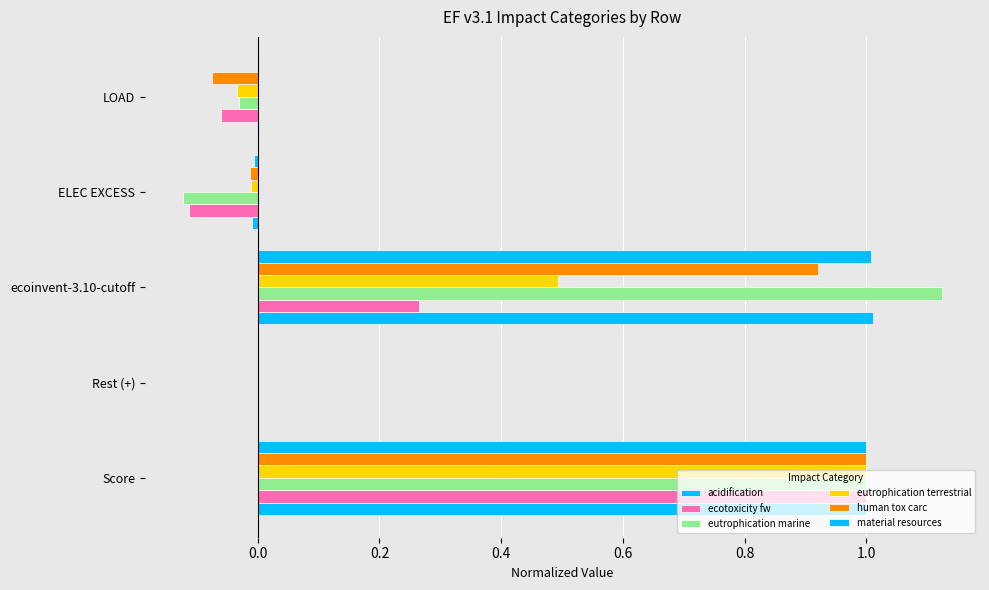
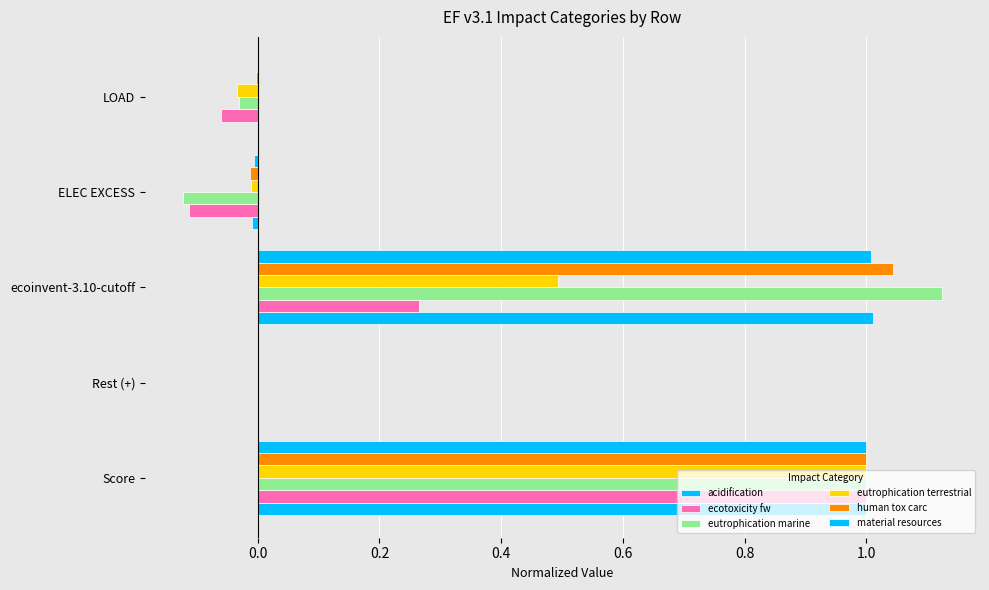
human tox carc, LOAD: -0.08 -> 0.00
human tox carc, ecoinvent-3.10-cutoff: 0.92 -> 1.04
